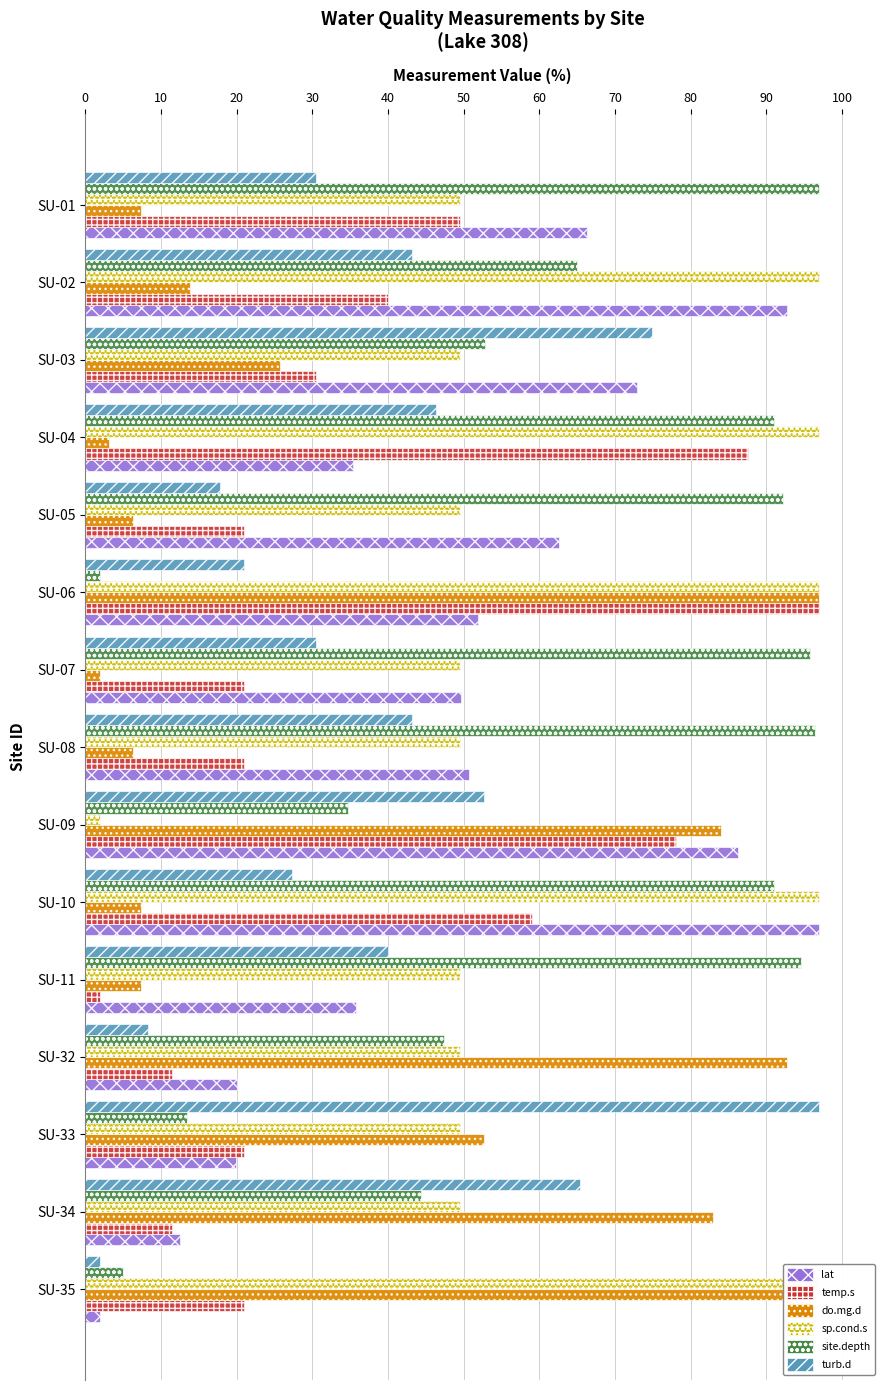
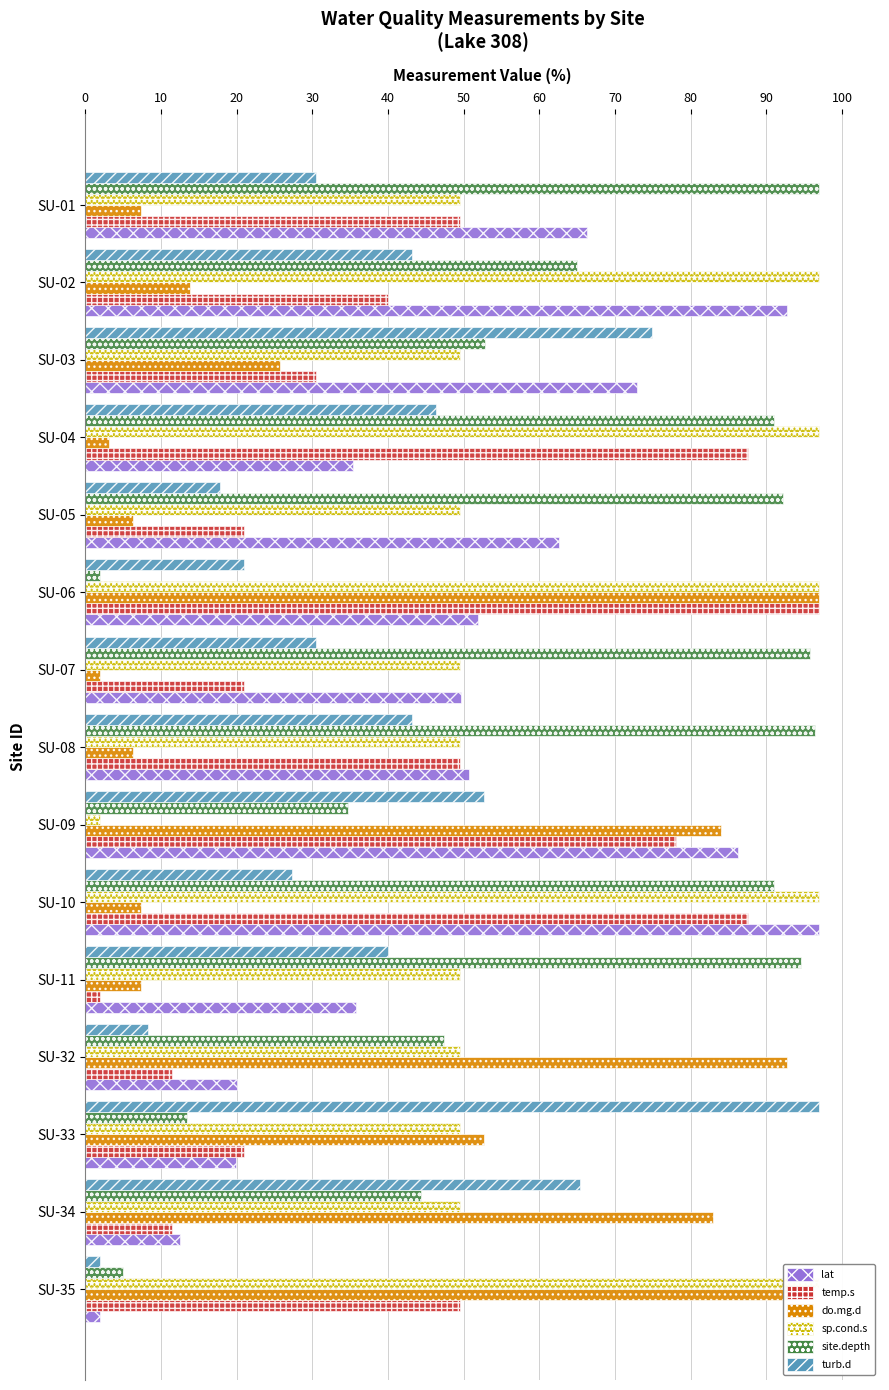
temp.s, SU-08: 21 -> 50
temp.s, SU-10: 59 -> 87
temp.s, SU-35: 21 -> 50
